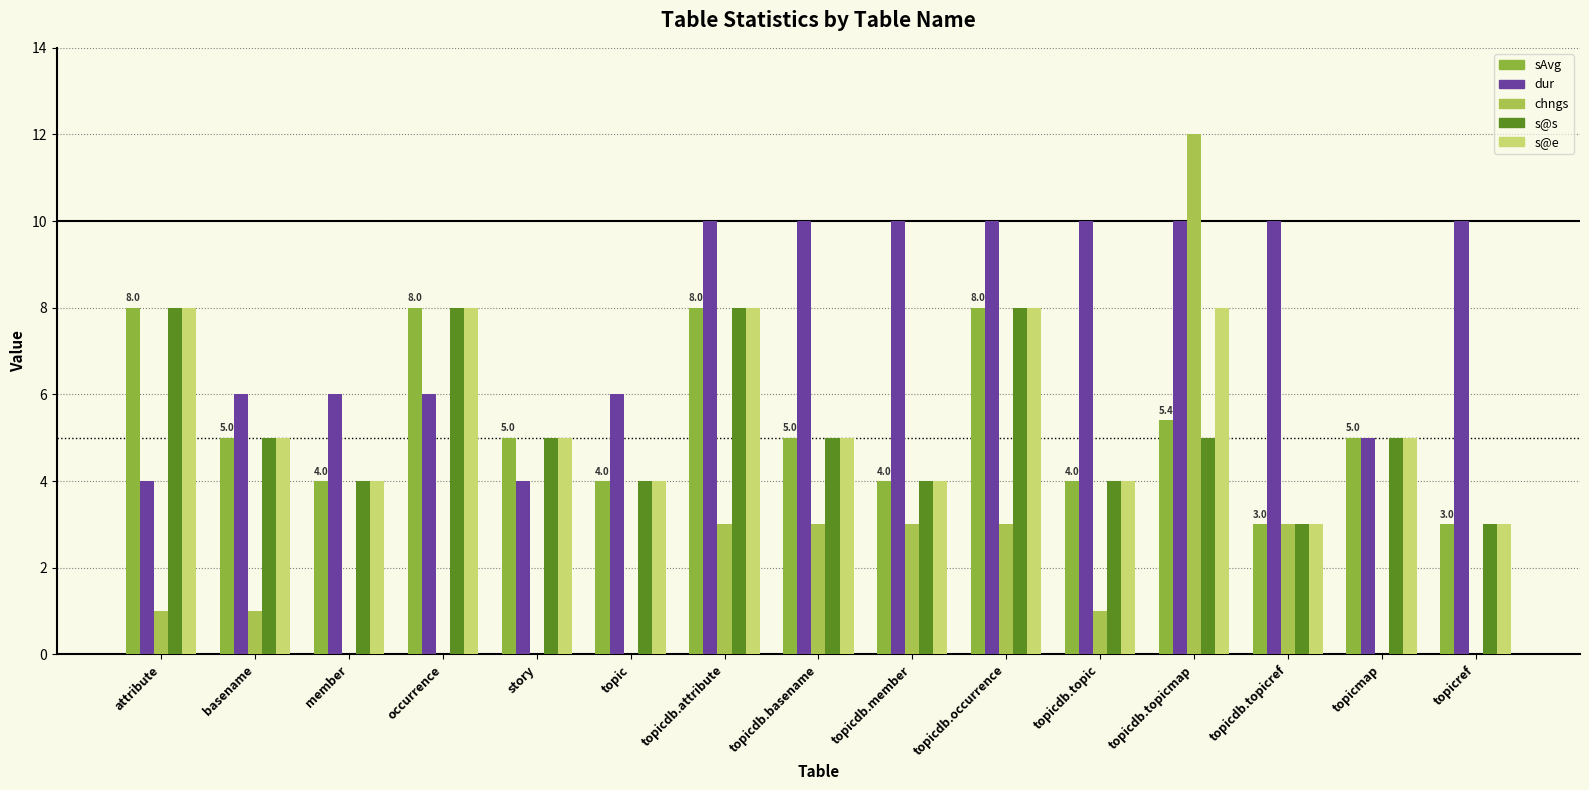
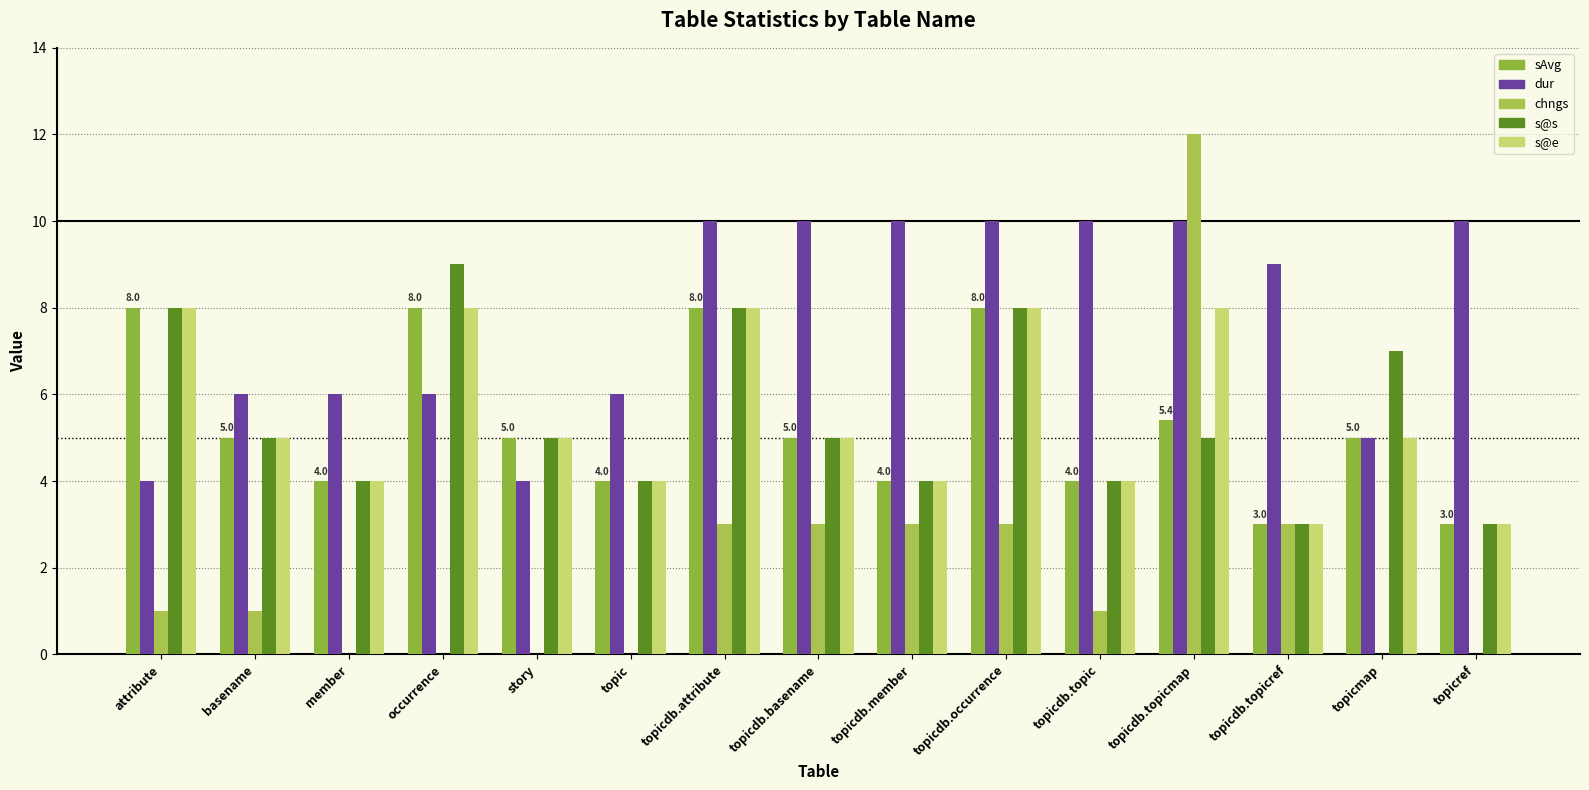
s@s, occurrence: 8 -> 9
dur, topicdb.topicref: 10 -> 9
s@s, topicmap: 5 -> 7
